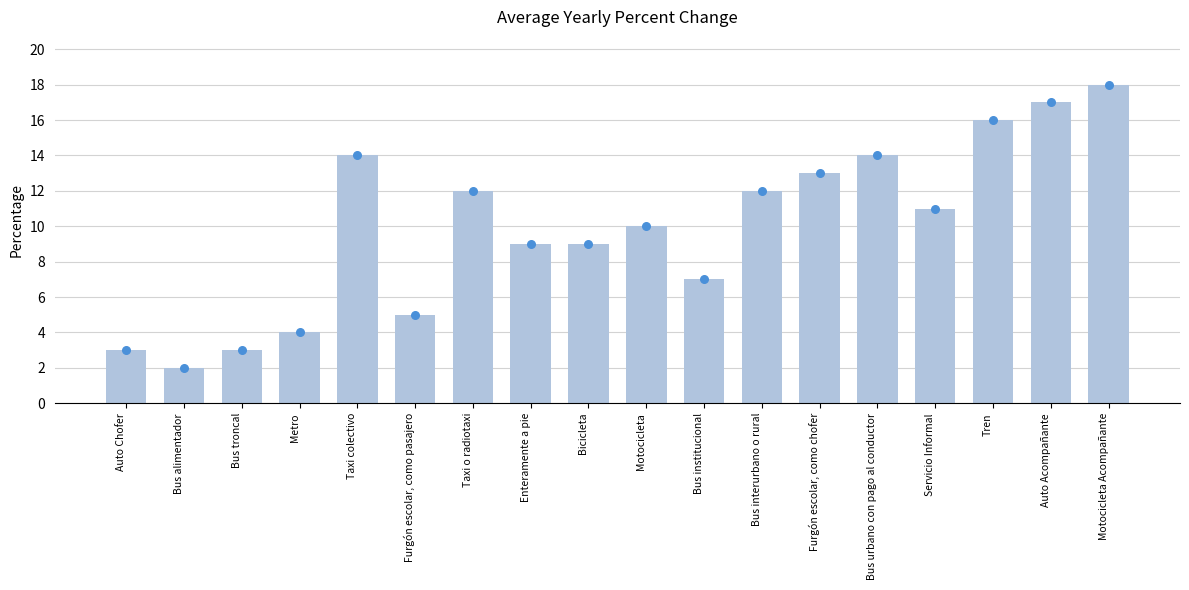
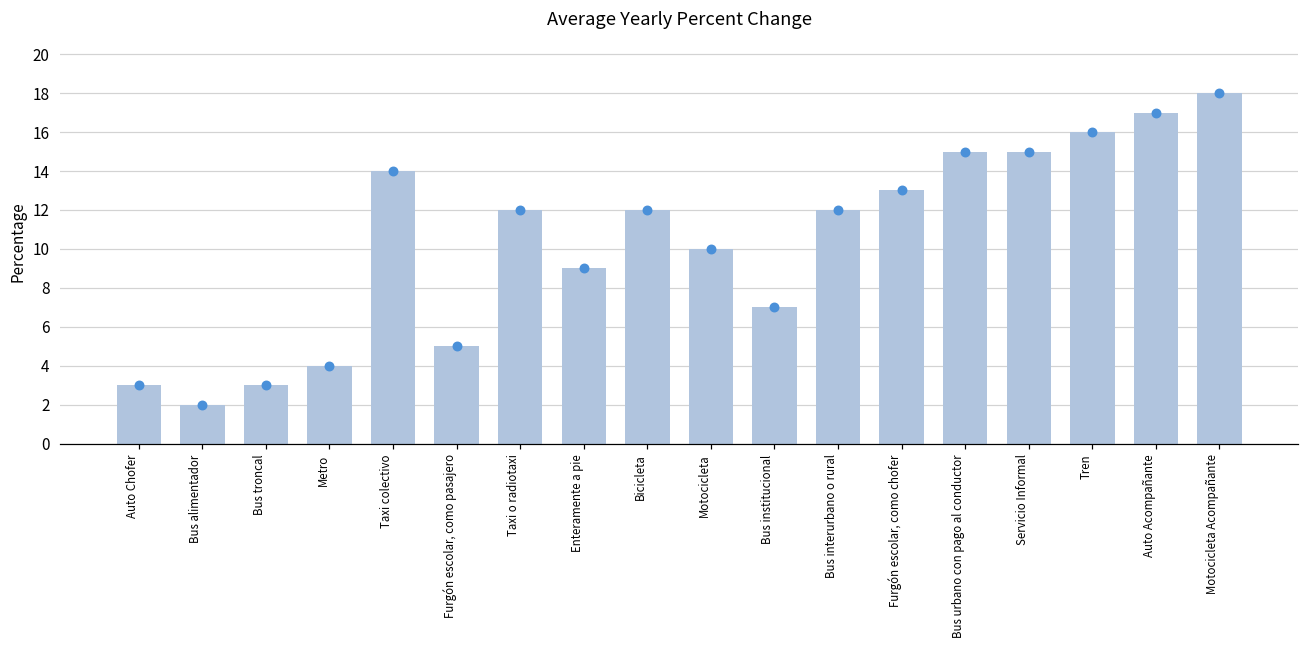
Bicicleta: 9 -> 12
Bus urbano con pago al conductor: 14 -> 15
Servicio Informal: 11 -> 15
